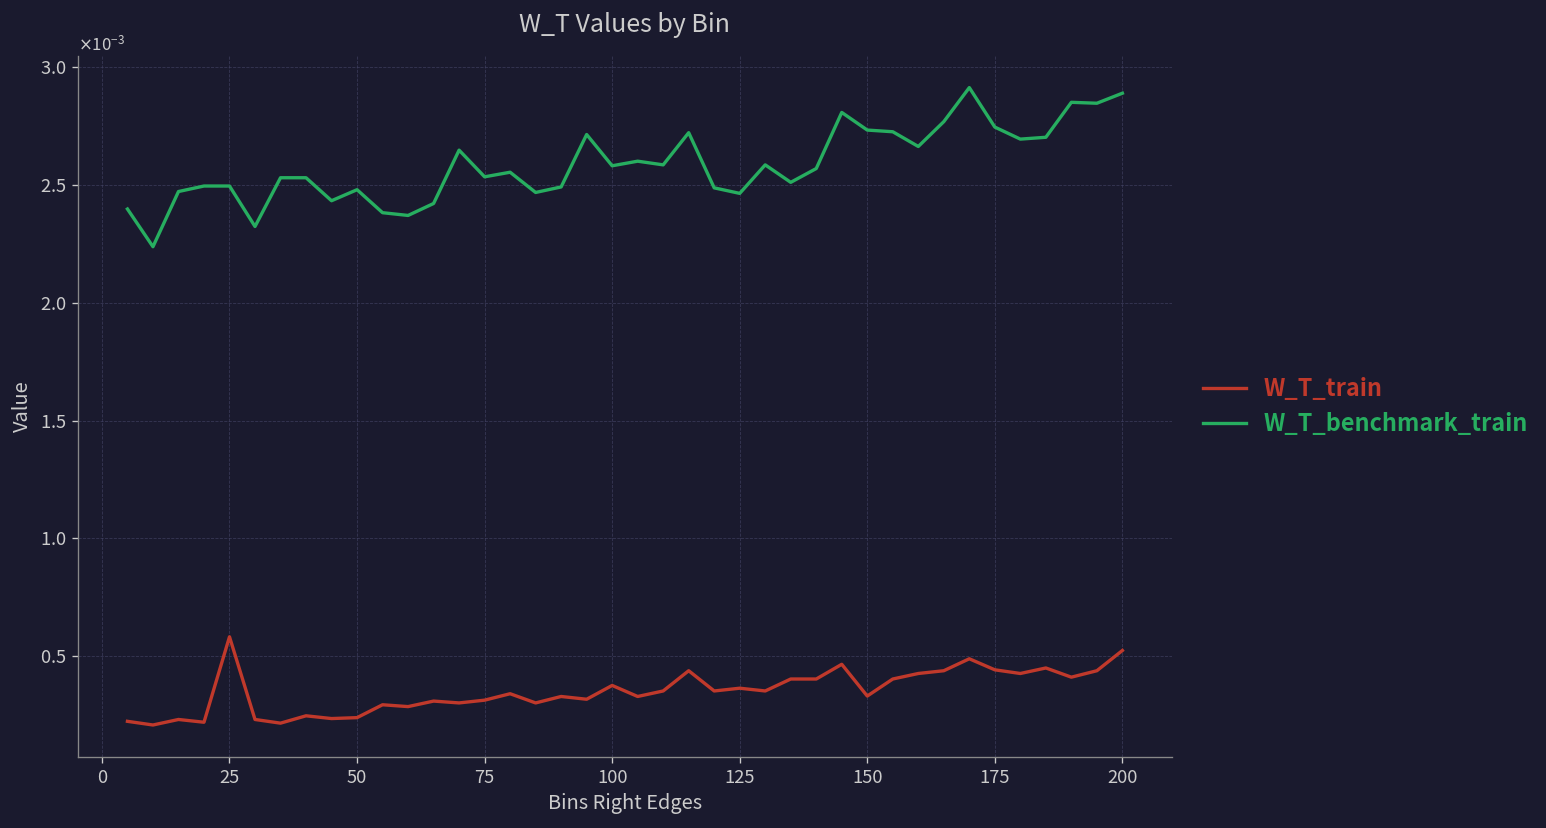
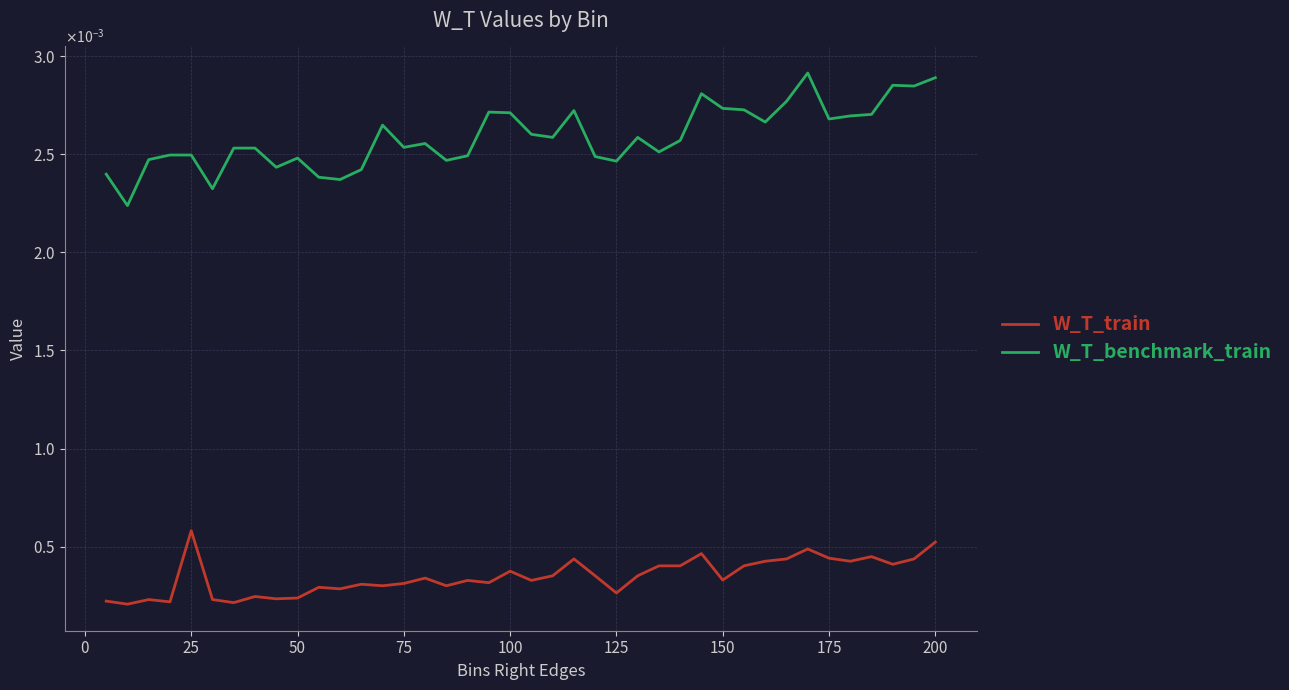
W_T_benchmark_train, 100: 0.00258 -> 0.00271
W_T_train, 125: 0.00036 -> 0.00026
W_T_benchmark_train, 175: 0.00275 -> 0.00268
